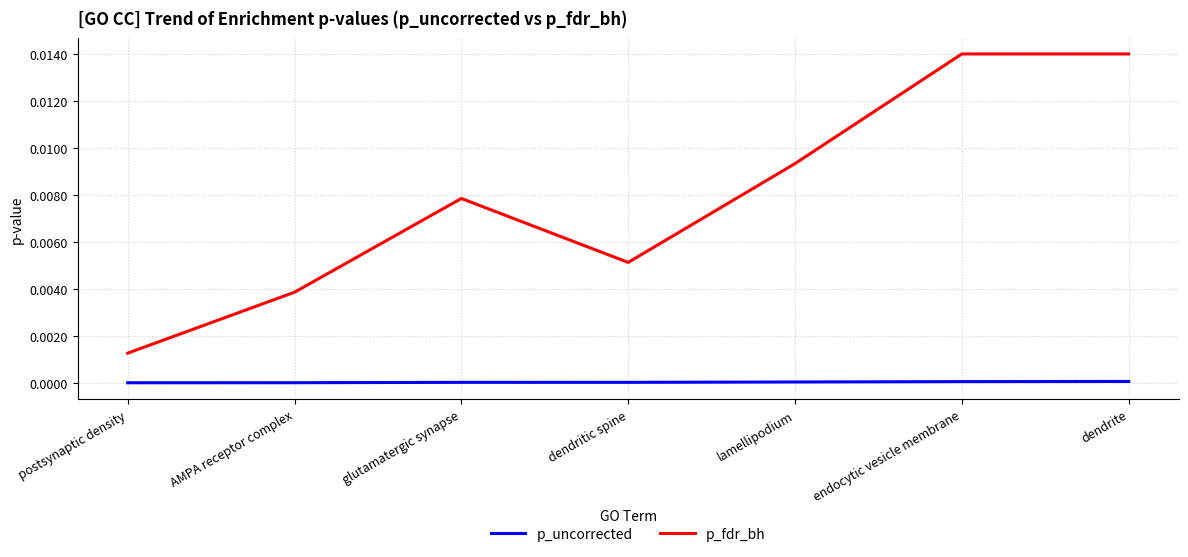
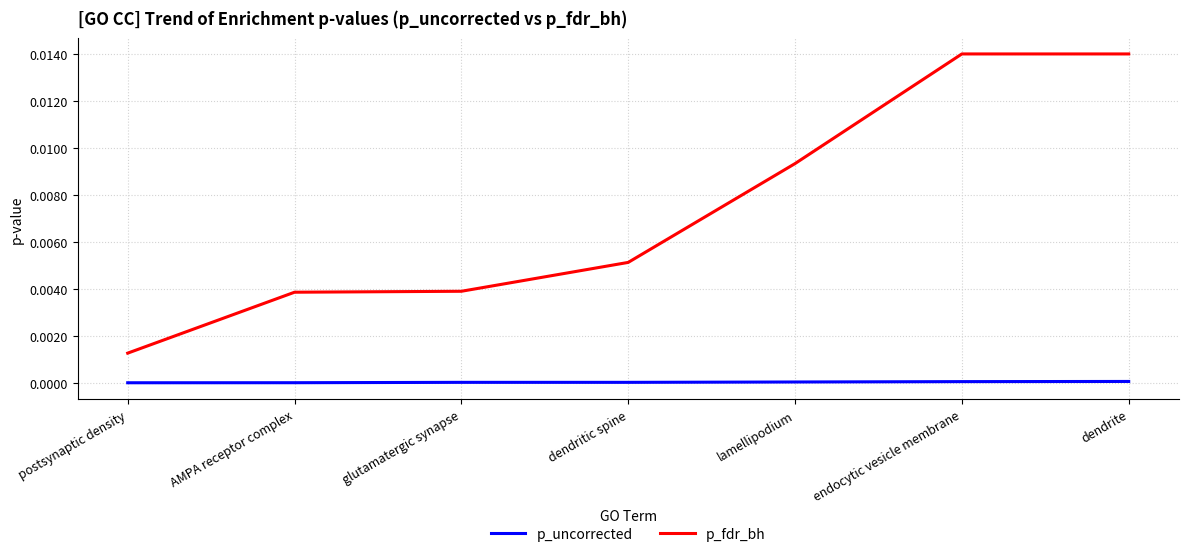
p_fdr_bh, glutamatergic synapse: 0.0078 -> 0.0039
